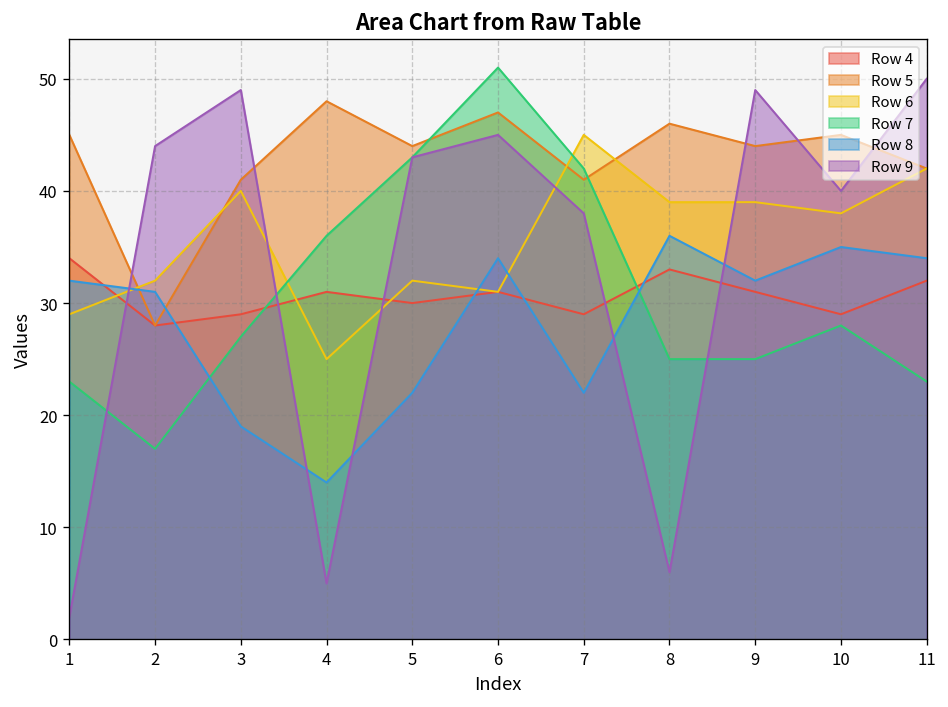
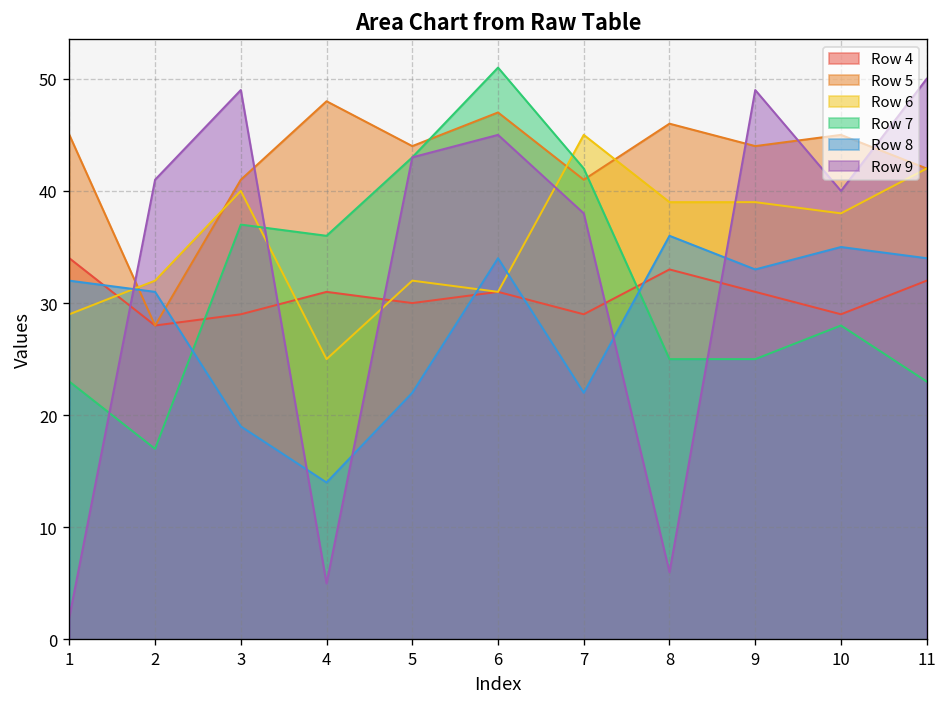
Row 9, 2: 44 -> 41
Row 7, 3: 27 -> 37
Row 8, 9: 32 -> 33
